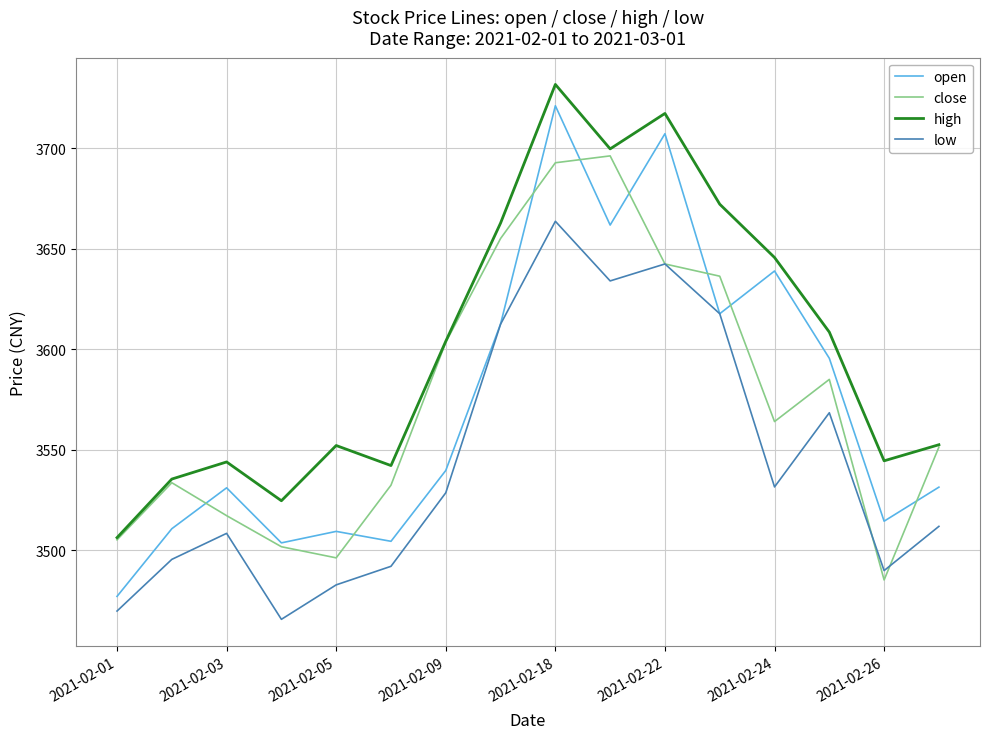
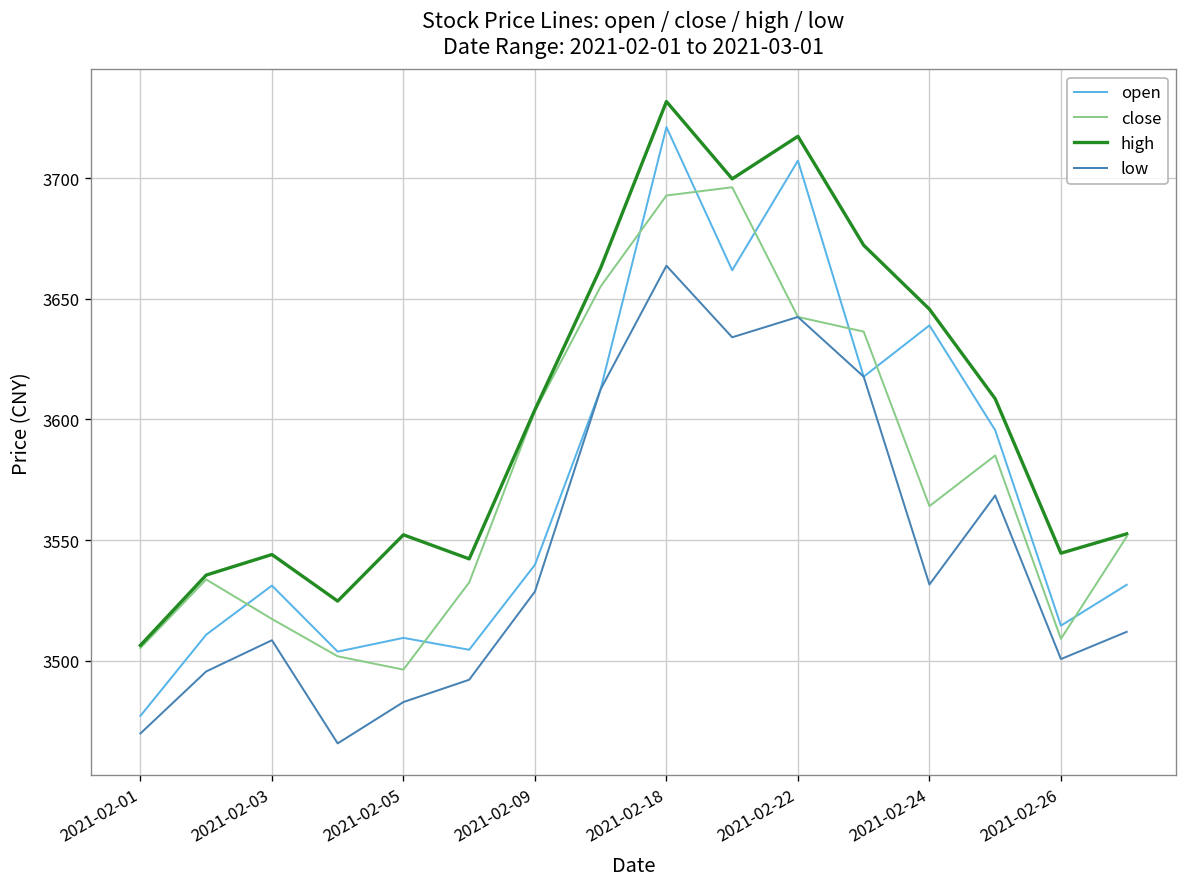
close, 2021-02-26: 3485 -> 3509
low, 2021-02-26: 3490 -> 3501
